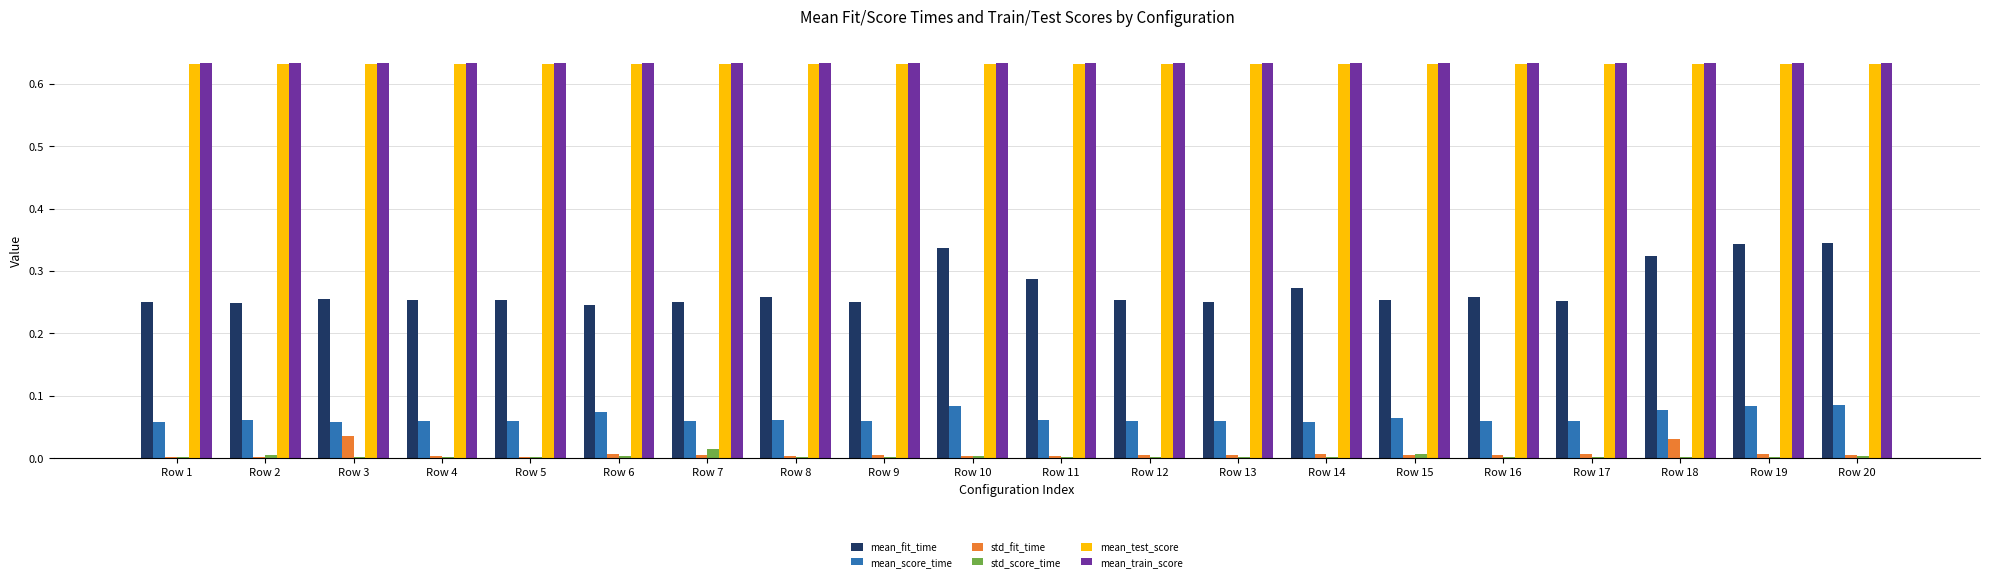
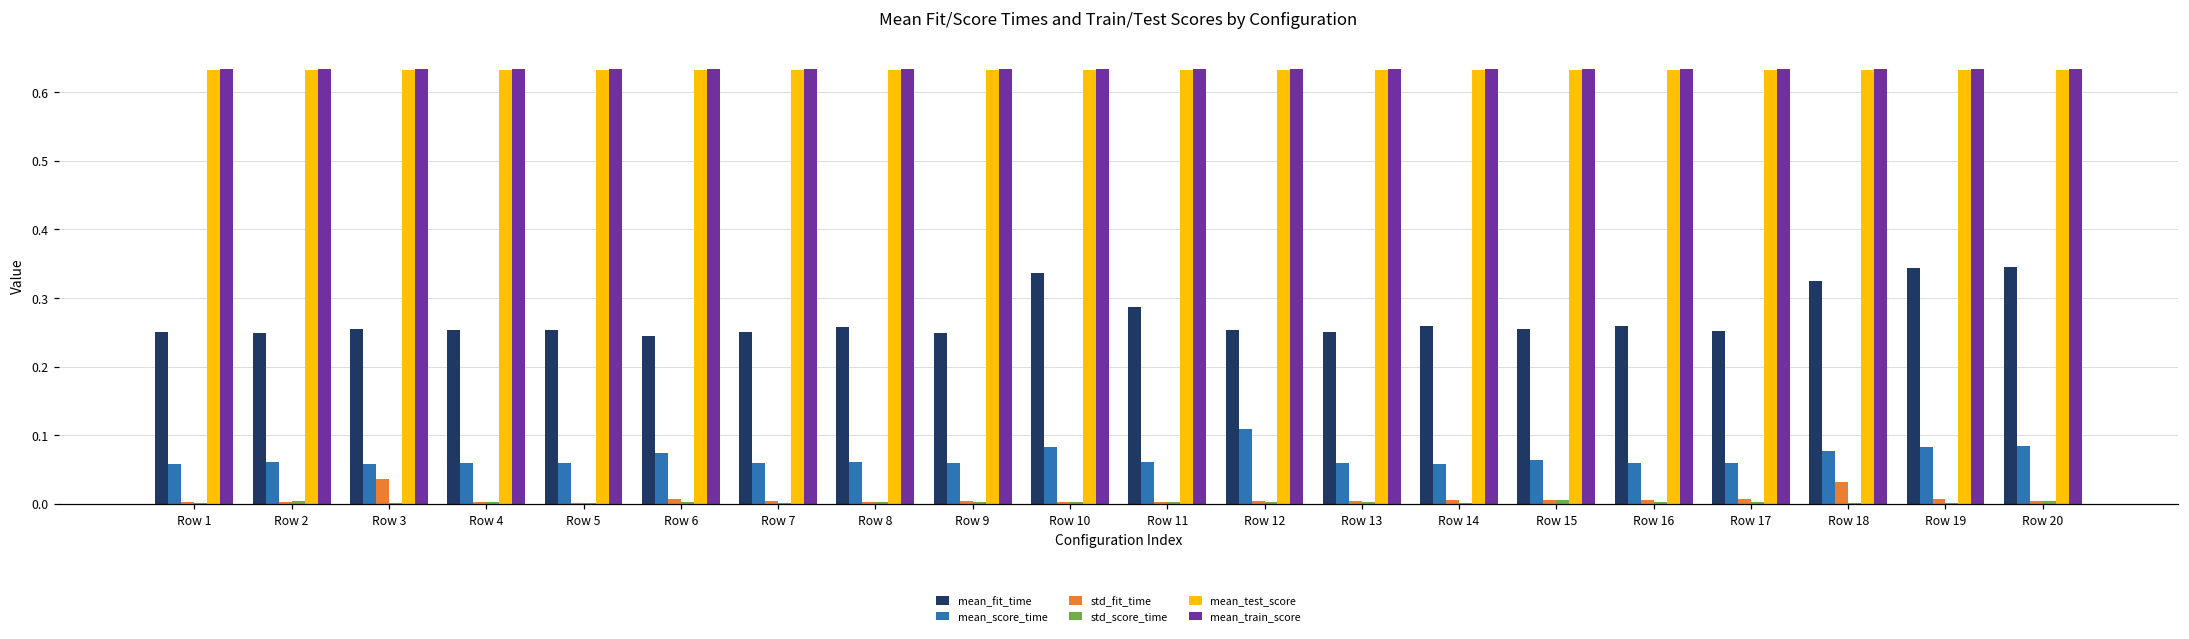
std_score_time, Row 7: 0.01 -> 0.00
mean_score_time, Row 12: 0.06 -> 0.11
mean_fit_time, Row 14: 0.27 -> 0.26
